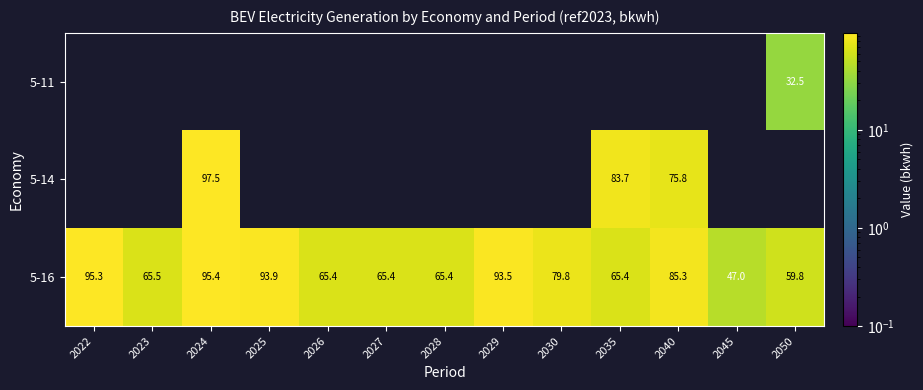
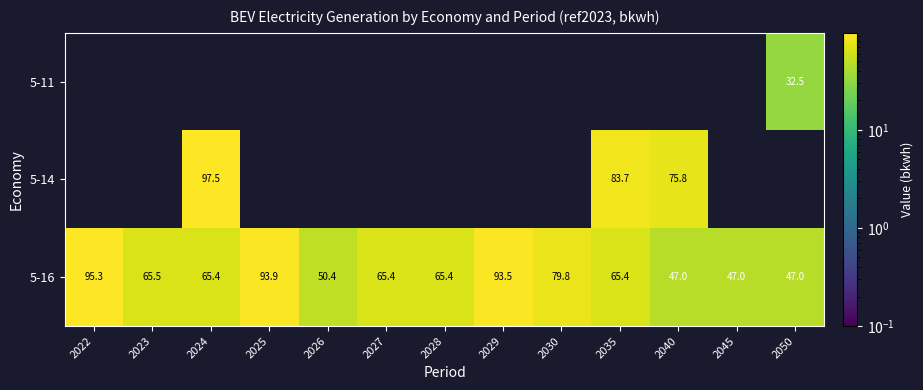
5-16, 2024: 95.4 -> 65.4
5-16, 2026: 65.4 -> 50.4
5-16, 2040: 85.3 -> 47.0
5-16, 2050: 59.8 -> 47.0
